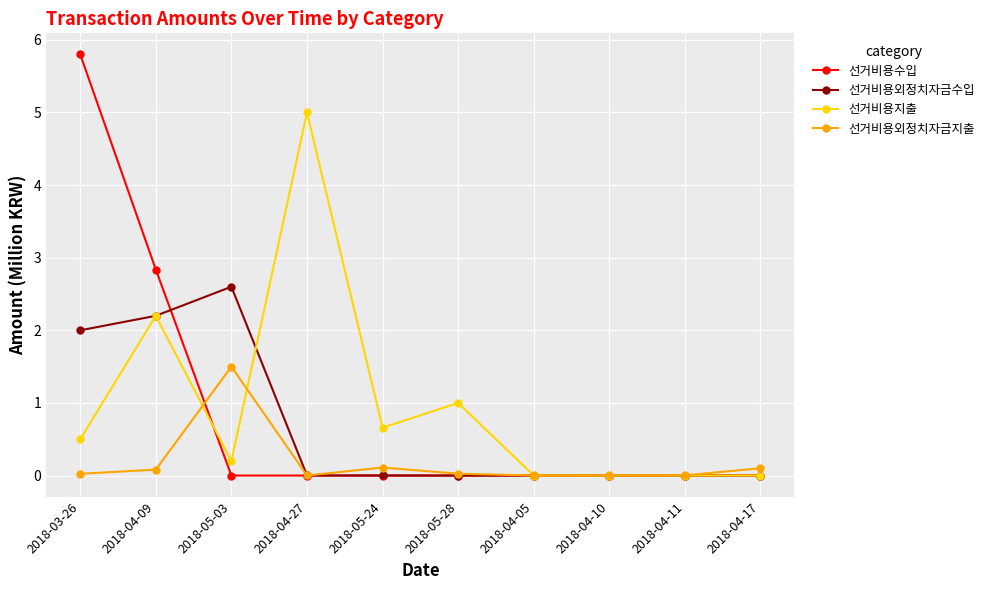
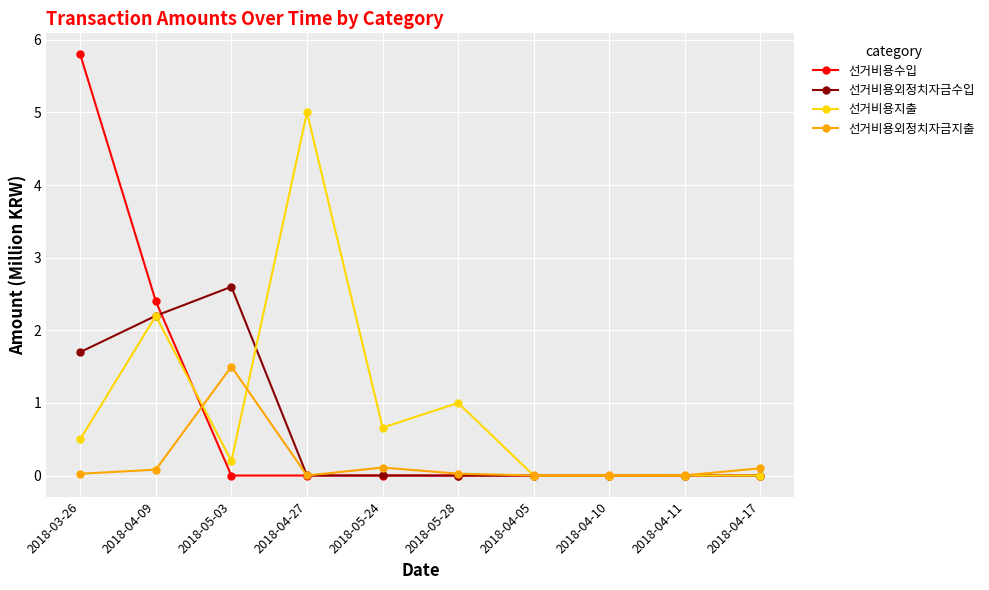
선거비용외정치자금수입, 2018-03-26: 2.0 -> 1.7
선거비용수입, 2018-04-09: 2.8 -> 2.4
